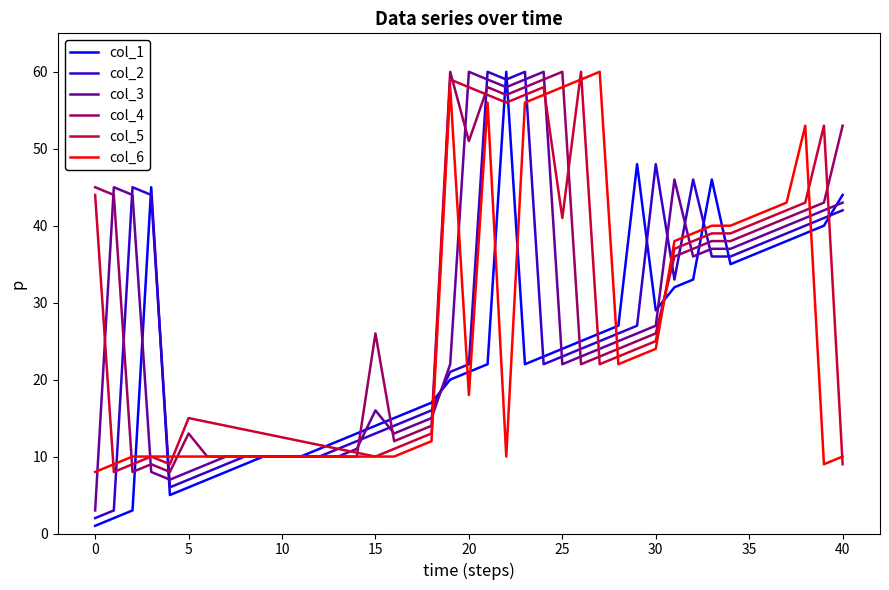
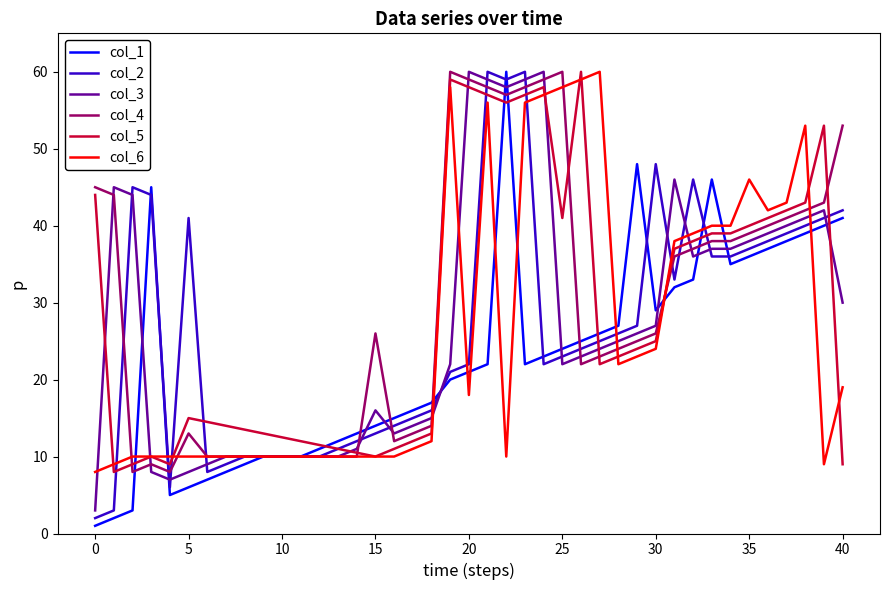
col_2, 5: 7 -> 41
col_4, 20: 51 -> 59
col_6, 35: 41 -> 46
col_1, 40: 44 -> 41
col_3, 40: 43 -> 30
col_6, 40: 10 -> 19
